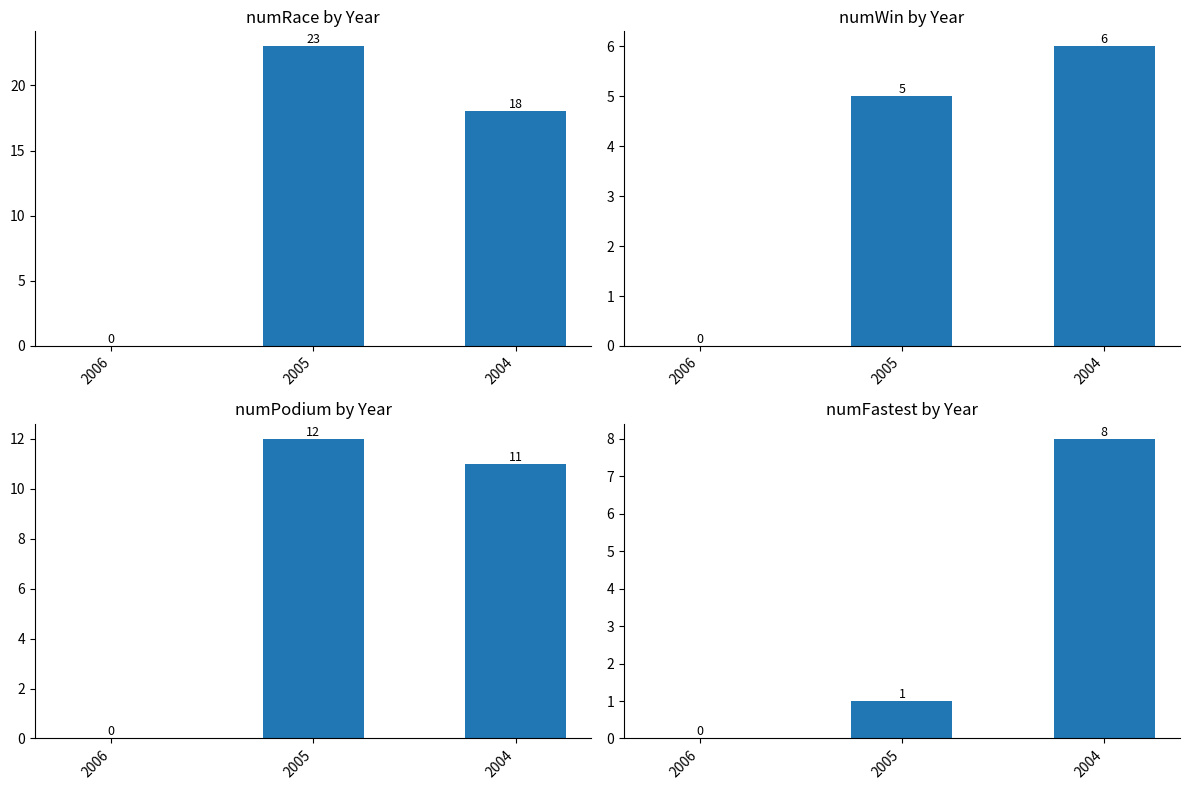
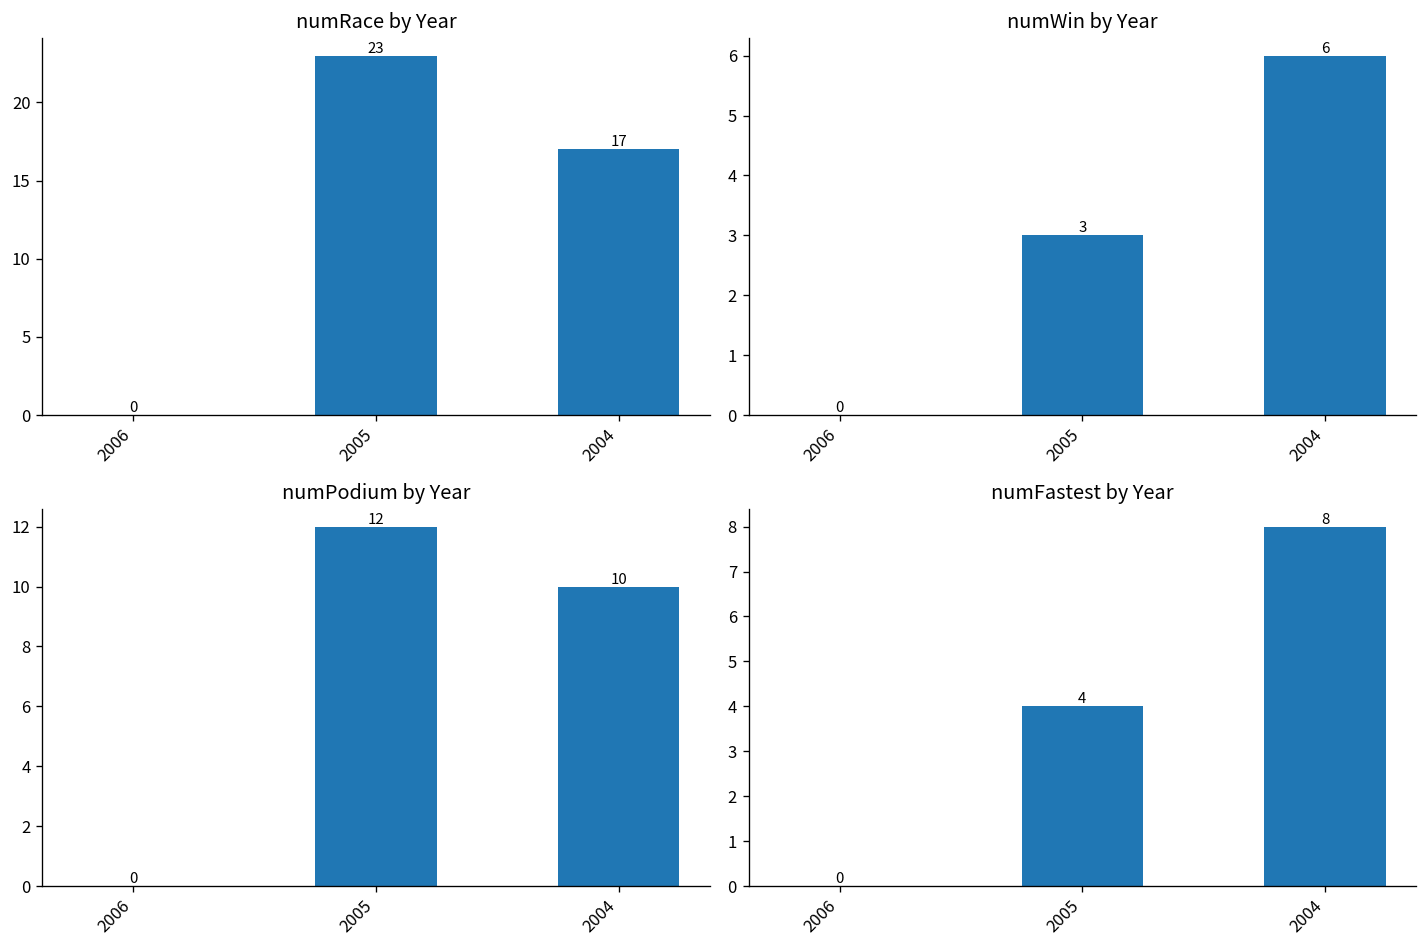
numRace by Year, 2004: 18 -> 17
numWin by Year, 2005: 5 -> 3
numPodium by Year, 2004: 11 -> 10
numFastest by Year, 2005: 1 -> 4
